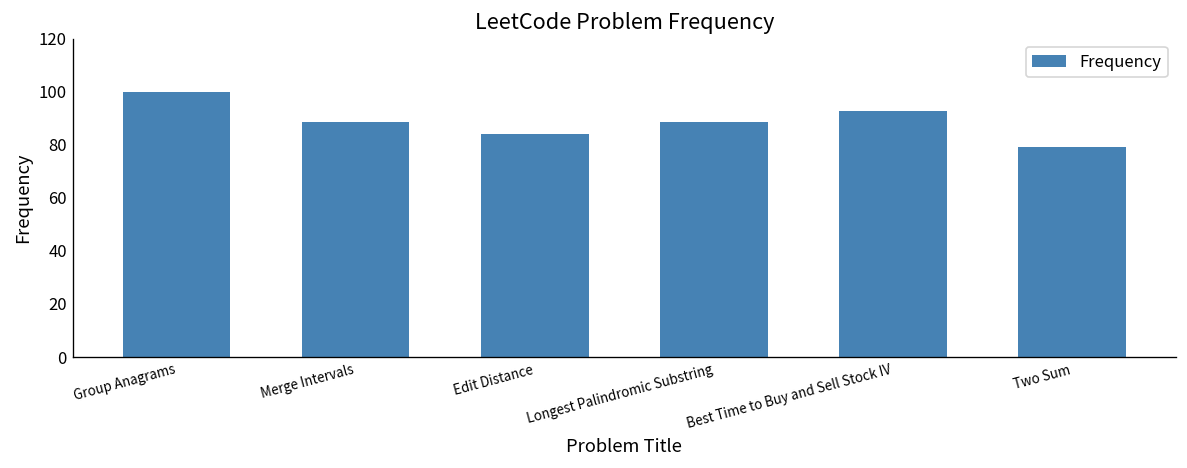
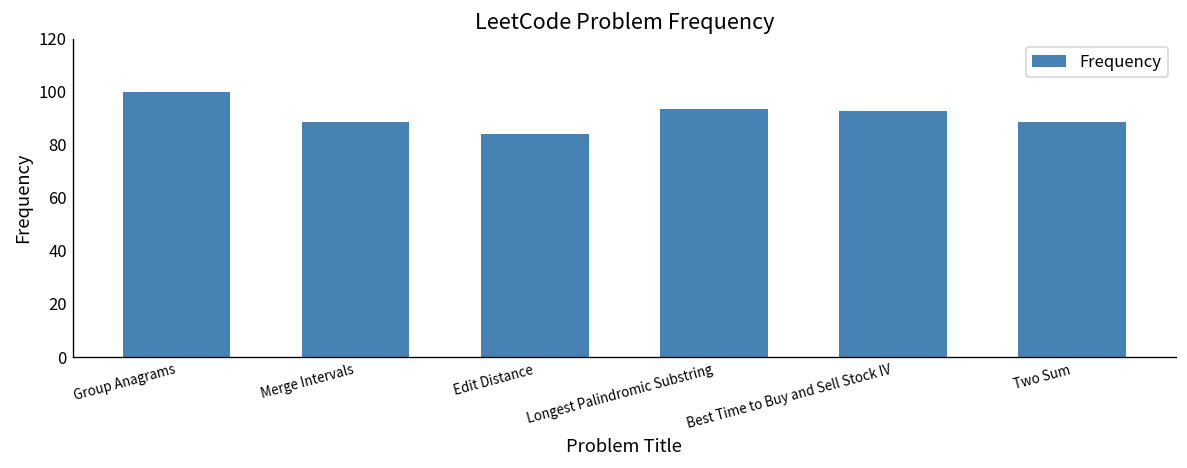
Longest Palindromic Substring: 89 -> 93
Two Sum: 79 -> 89
